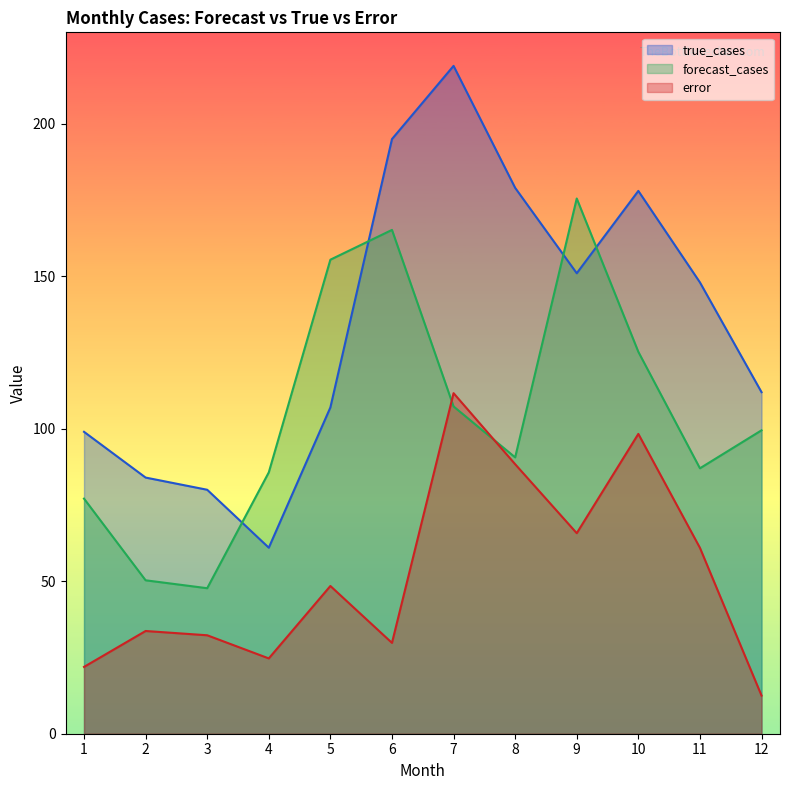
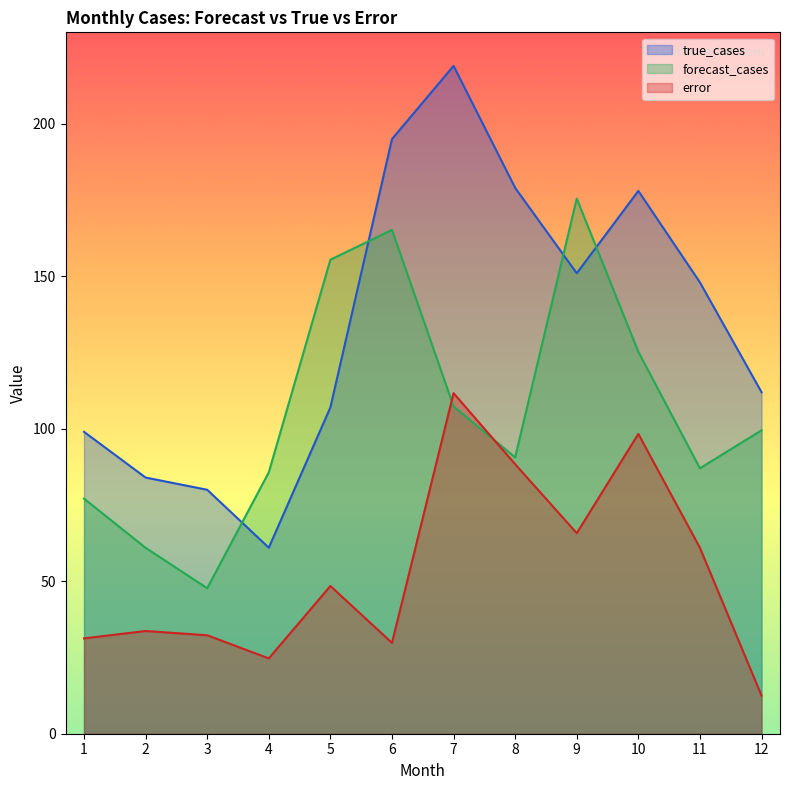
error, 1: 22 -> 31
forecast_cases, 2: 50 -> 61
